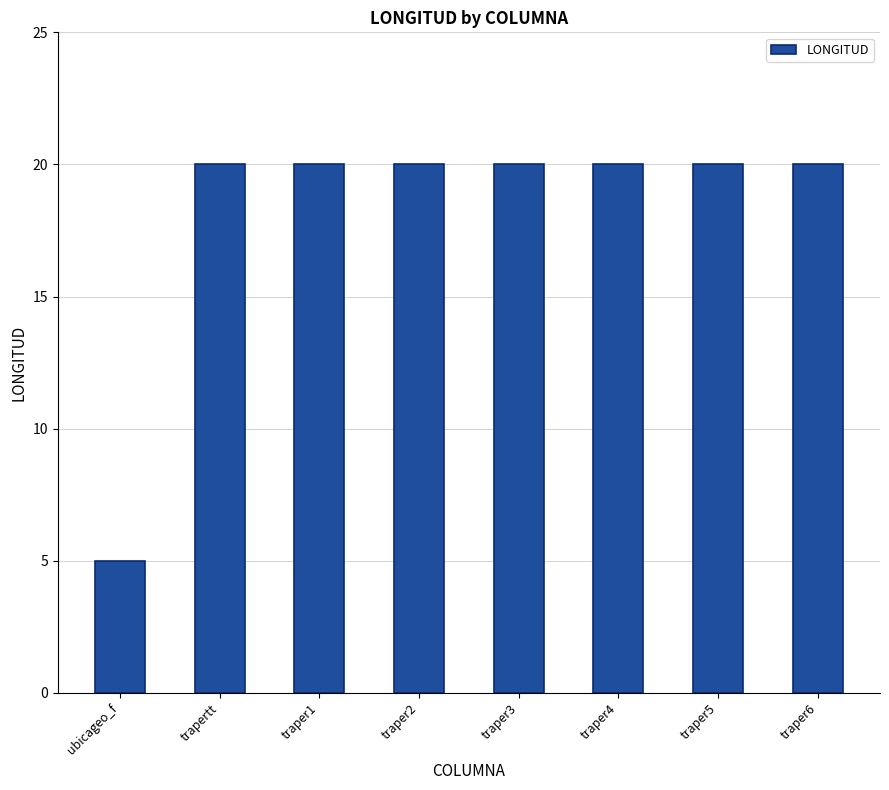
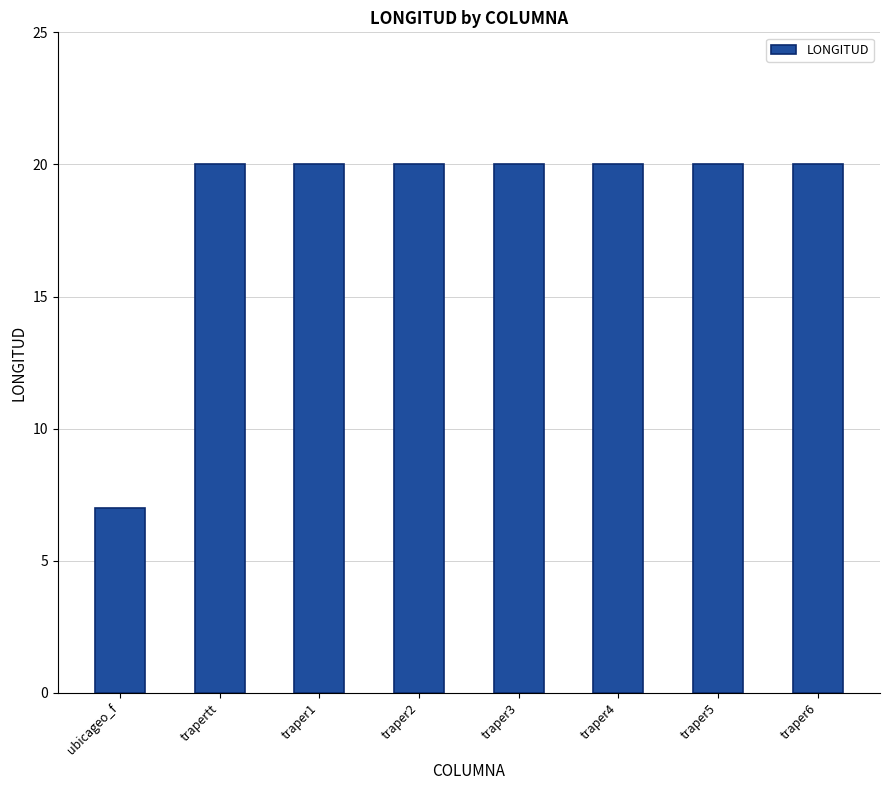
ubicageo_f: 5 -> 7
